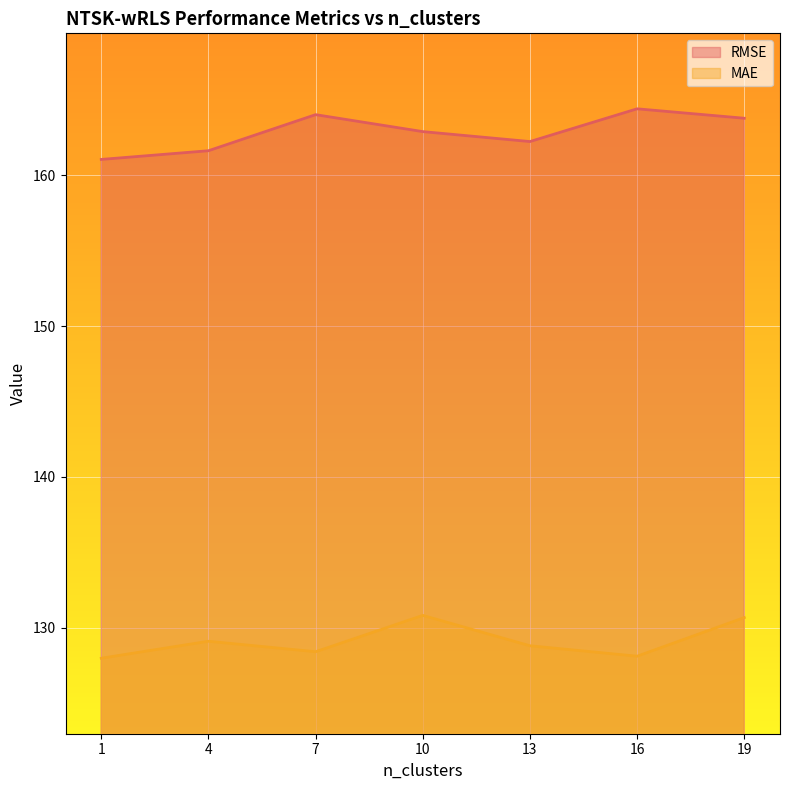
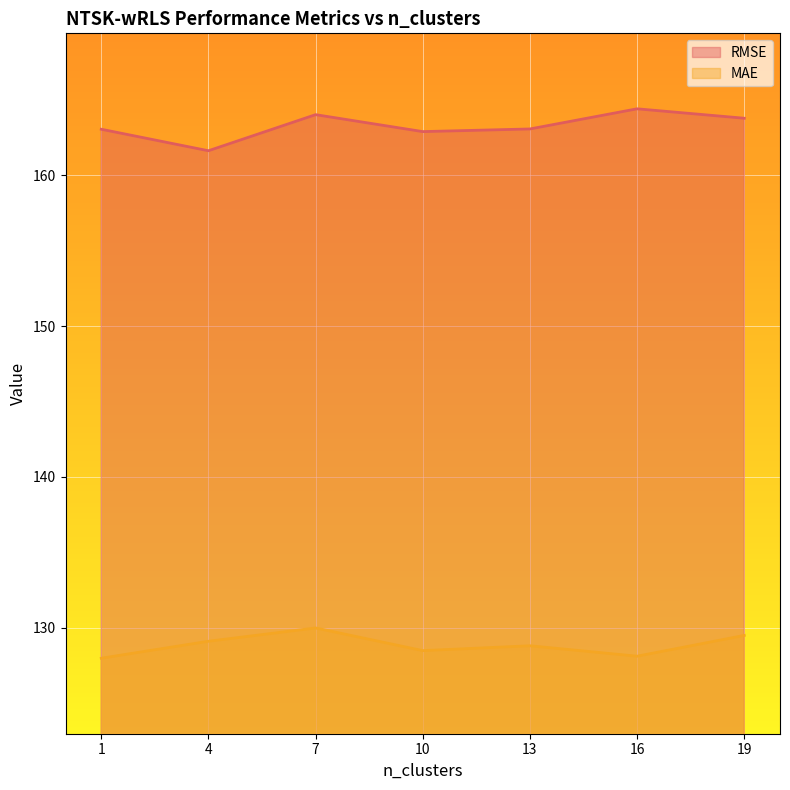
RMSE, 1: 161.0 -> 163.0
MAE, 7: 128.4 -> 130.0
MAE, 10: 130.8 -> 128.5
RMSE, 13: 162.2 -> 163.1
MAE, 19: 130.7 -> 129.5
